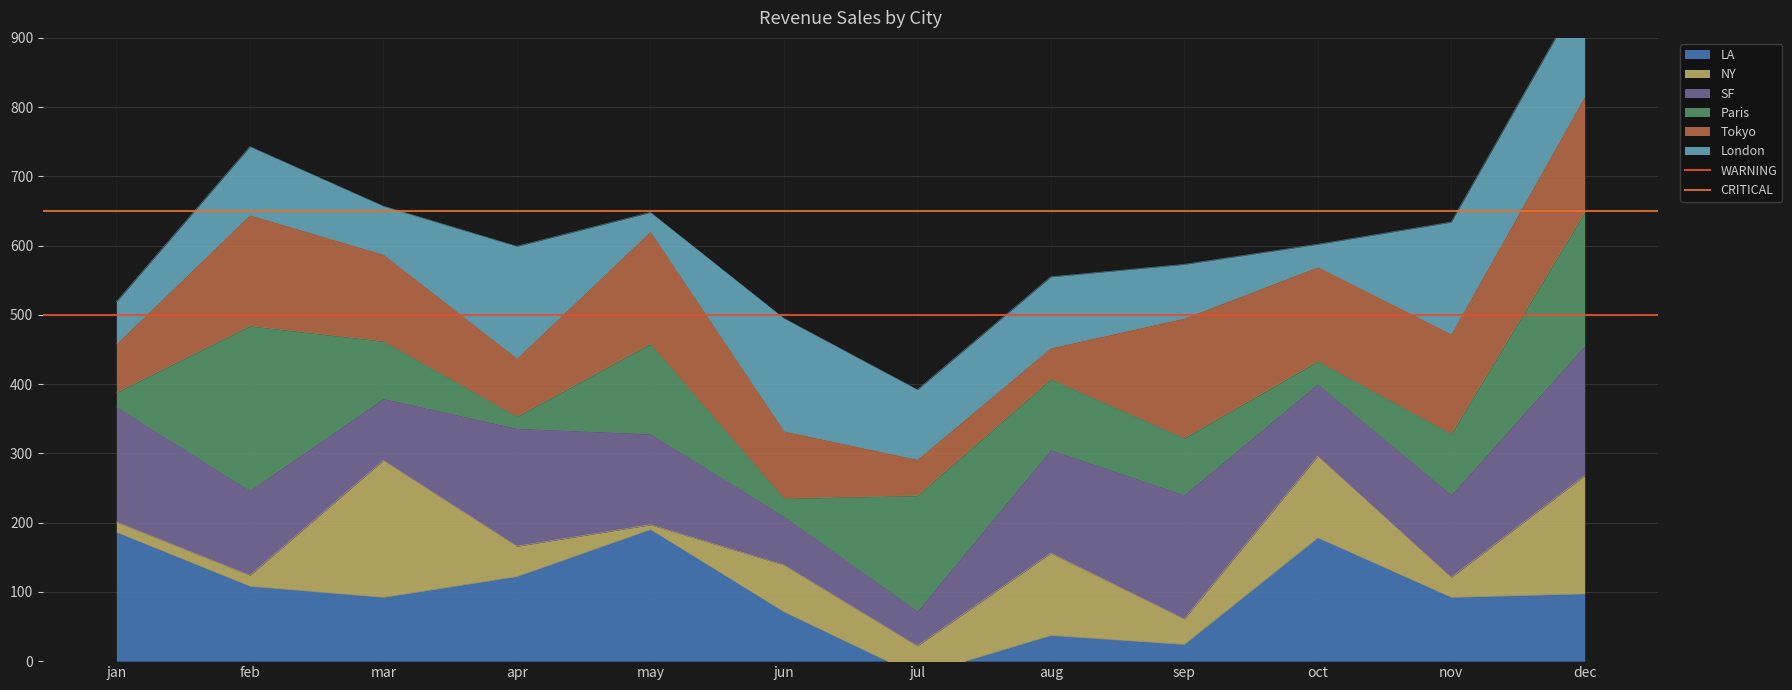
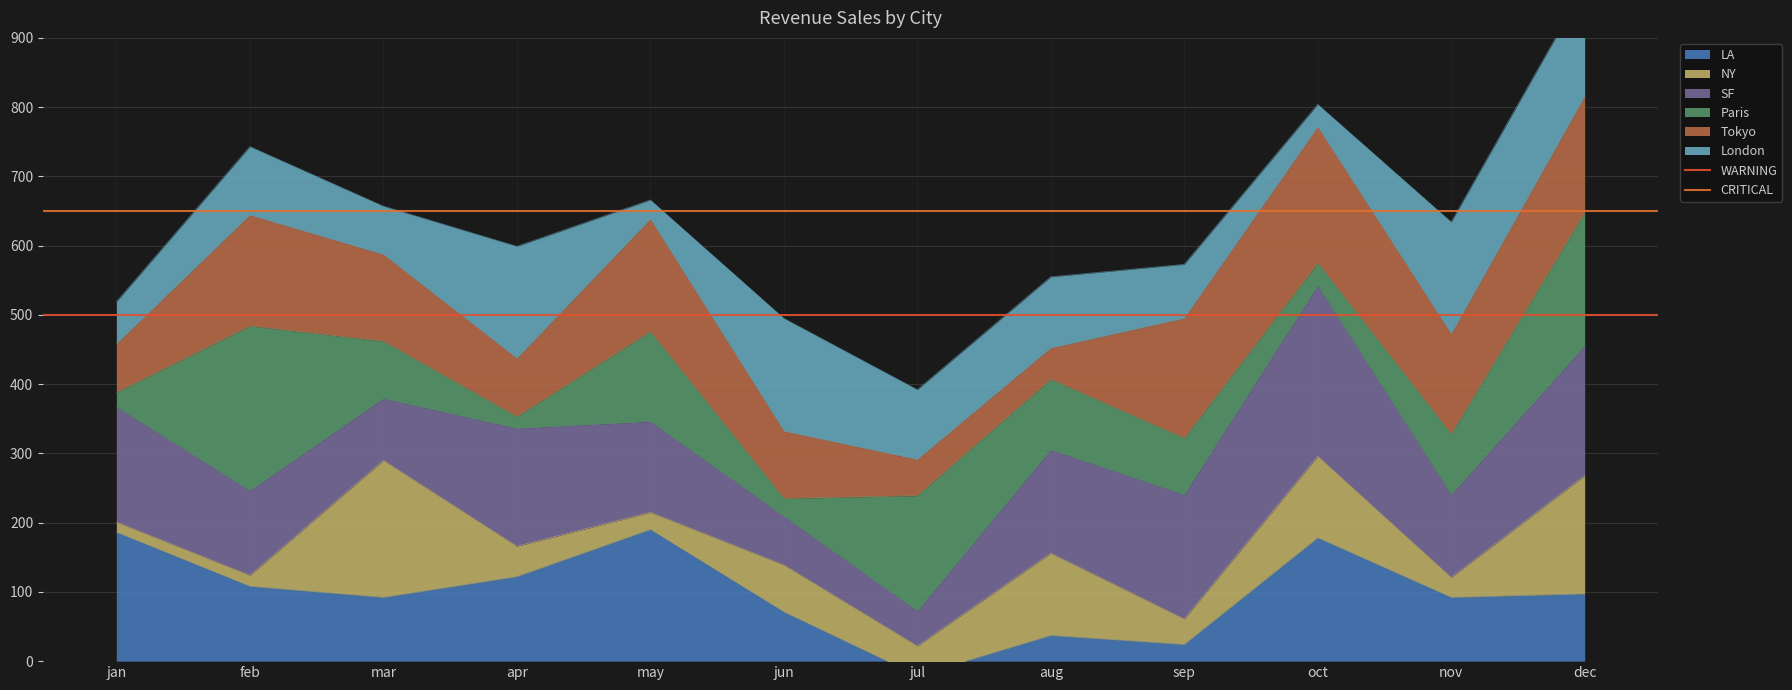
NY, may: 10 -> 30
SF, oct: 100 -> 250
Tokyo, oct: 140 -> 200
